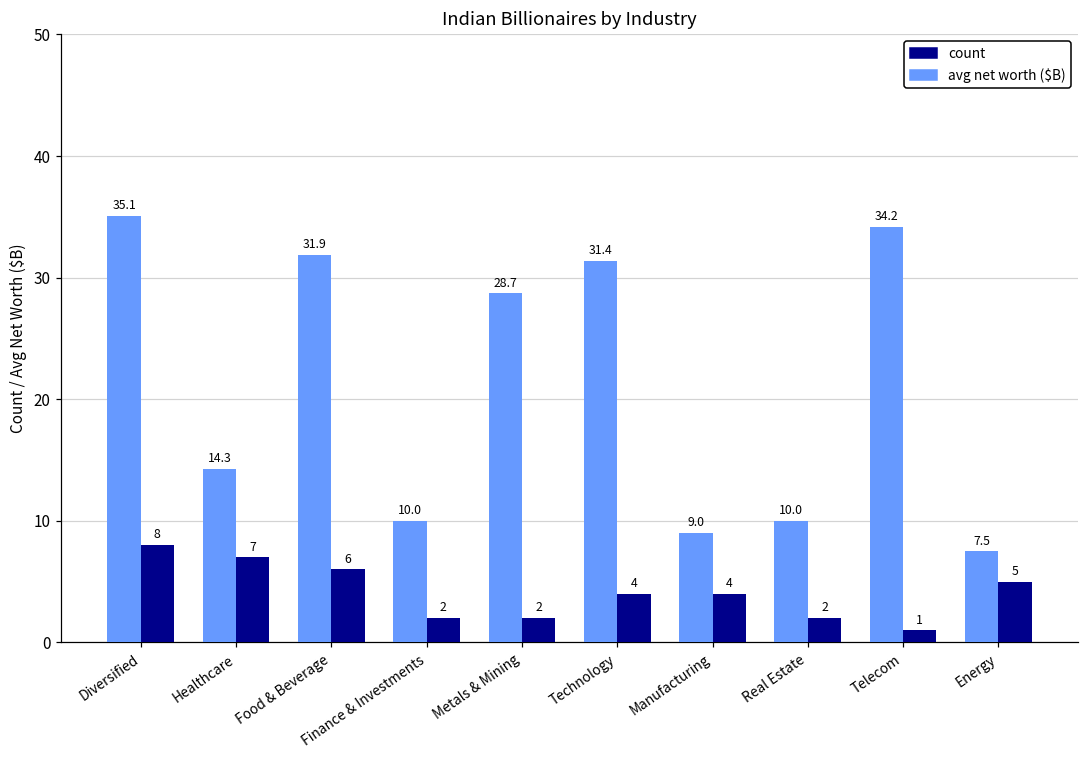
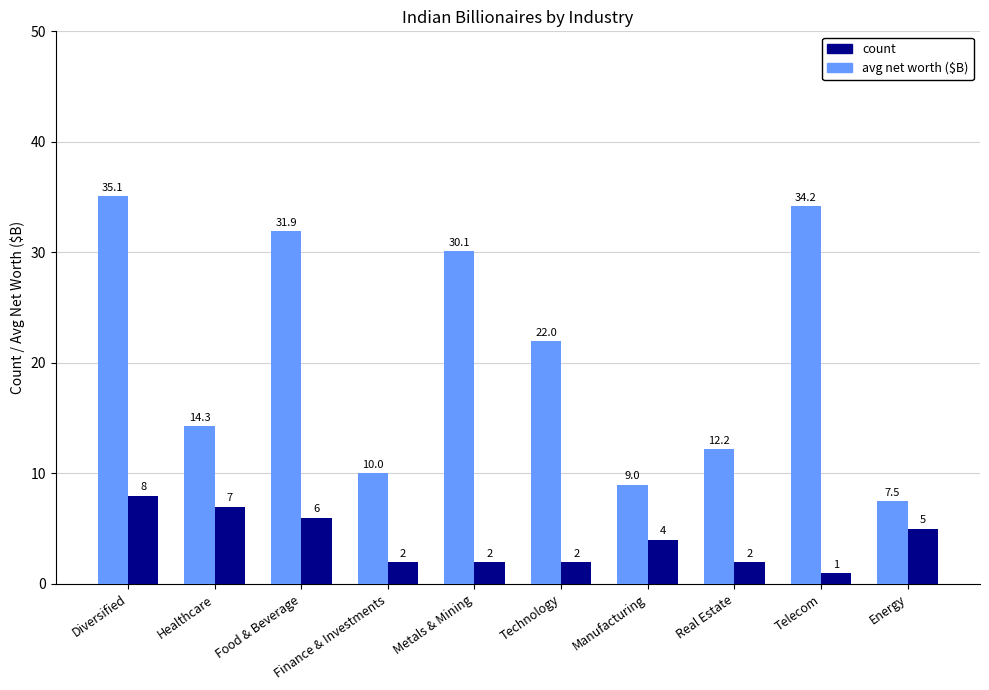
avg net worth ($B), Metals & Mining: 28.7 -> 30.1
avg net worth ($B), Technology: 31.4 -> 22.0
count, Technology: 4 -> 2
avg net worth ($B), Real Estate: 10.0 -> 12.2
